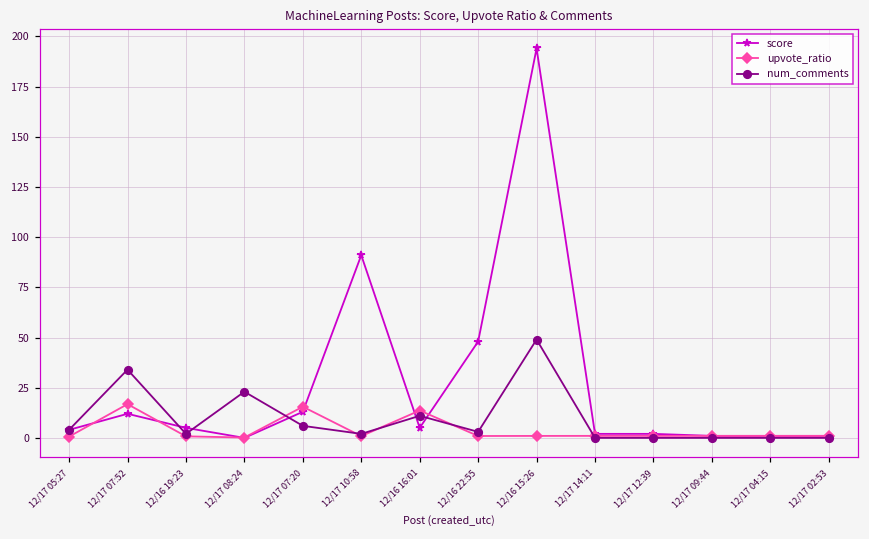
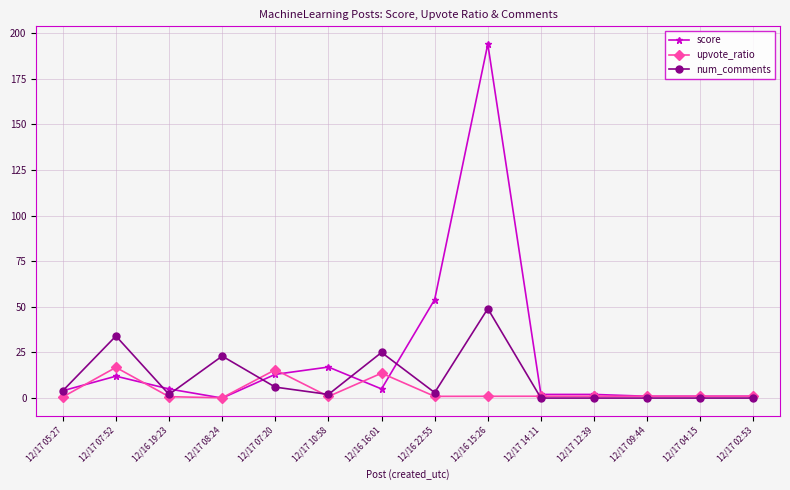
score, 12/17 10:58: 91 -> 17
num_comments, 12/16 16:01: 11 -> 25
score, 12/16 22:55: 48 -> 54
